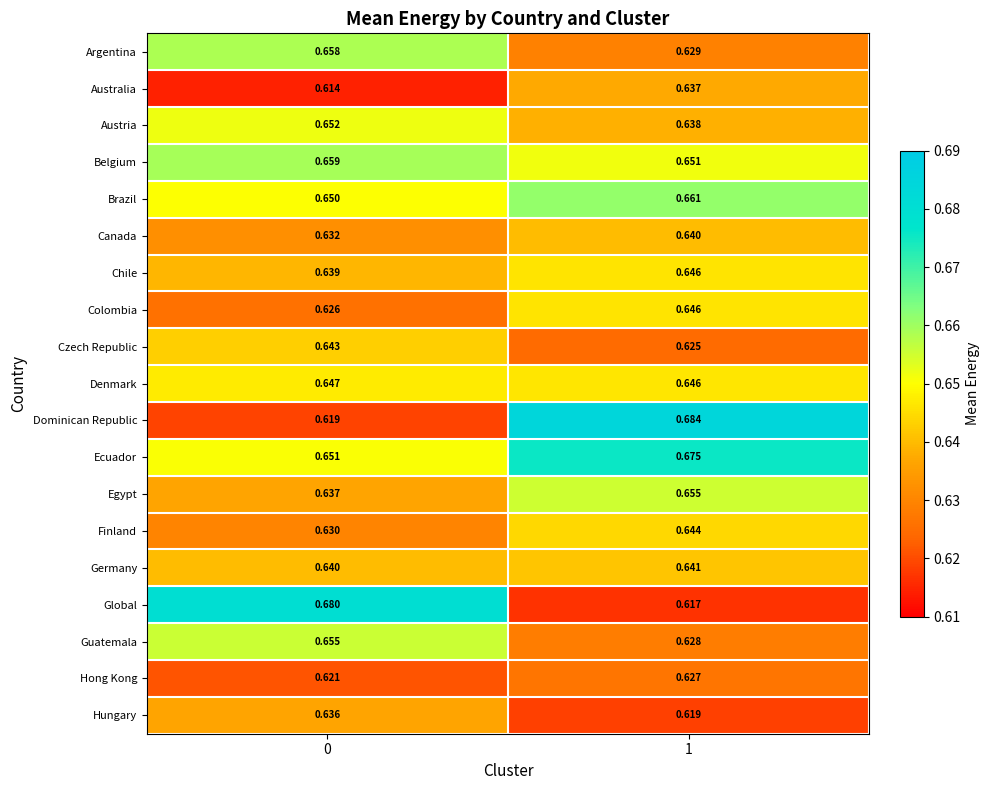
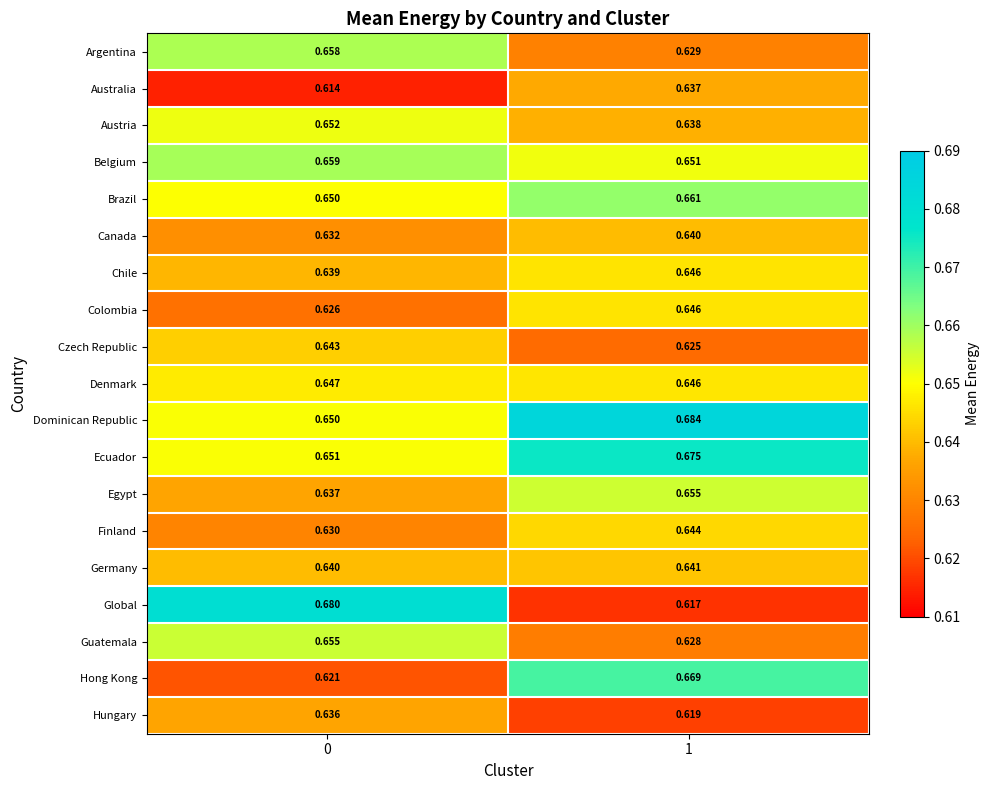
Dominican Republic, 0: 0.619 -> 0.650
Hong Kong, 1: 0.627 -> 0.669
